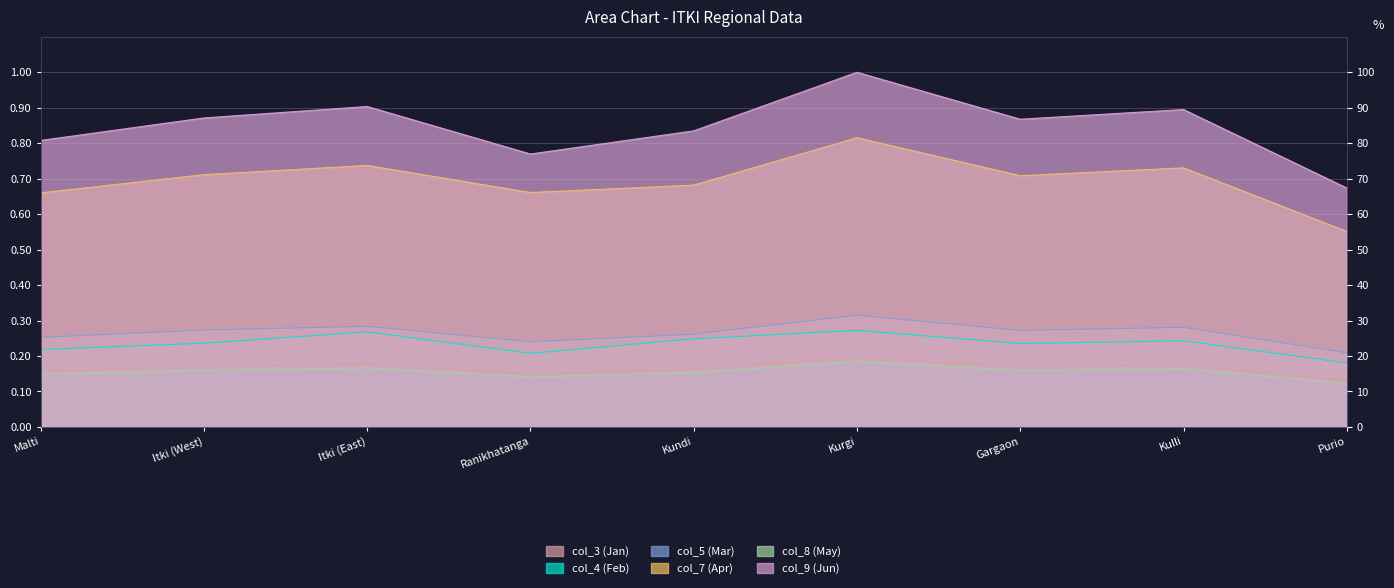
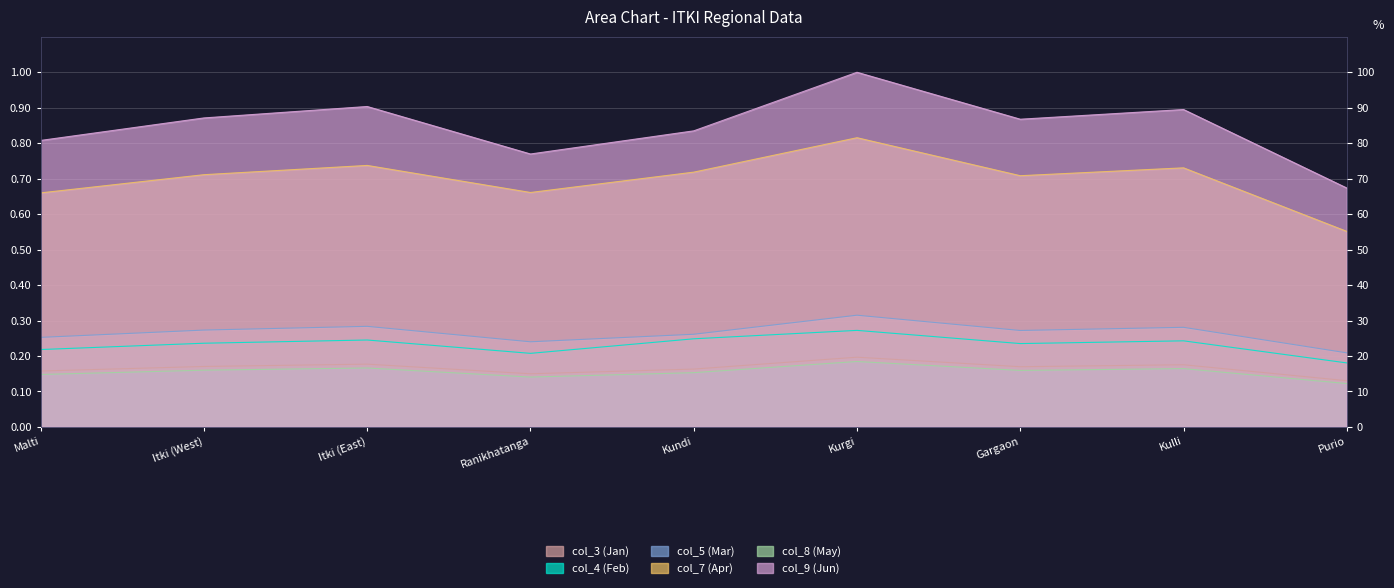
col_4 (Feb), Itki (East): 0.27 -> 0.25
col_7 (Apr), Kundi: 0.68 -> 0.72
